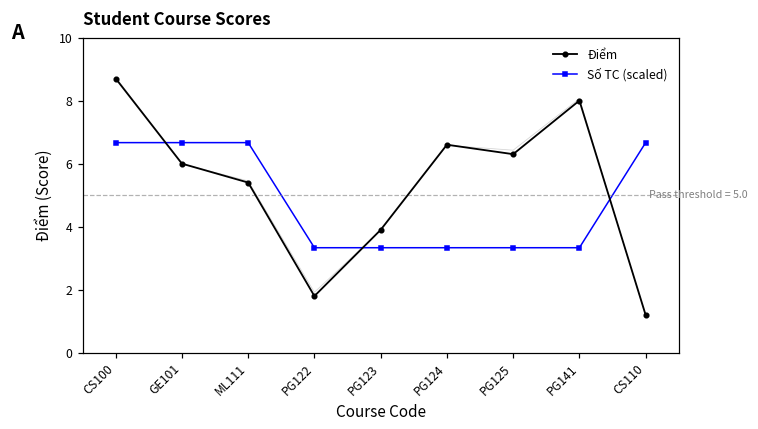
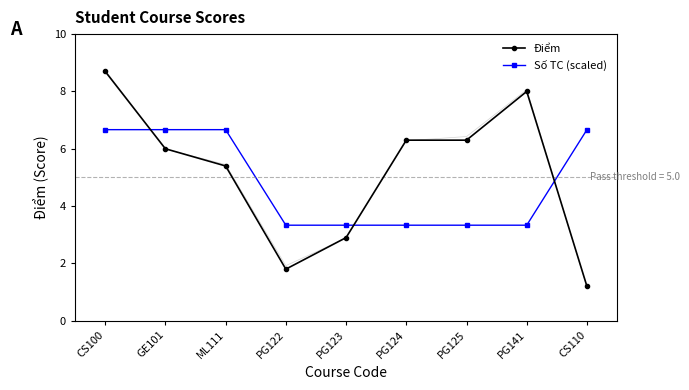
Điểm, PG123: 3.9 -> 2.9
Điểm, PG124: 6.6 -> 6.3
